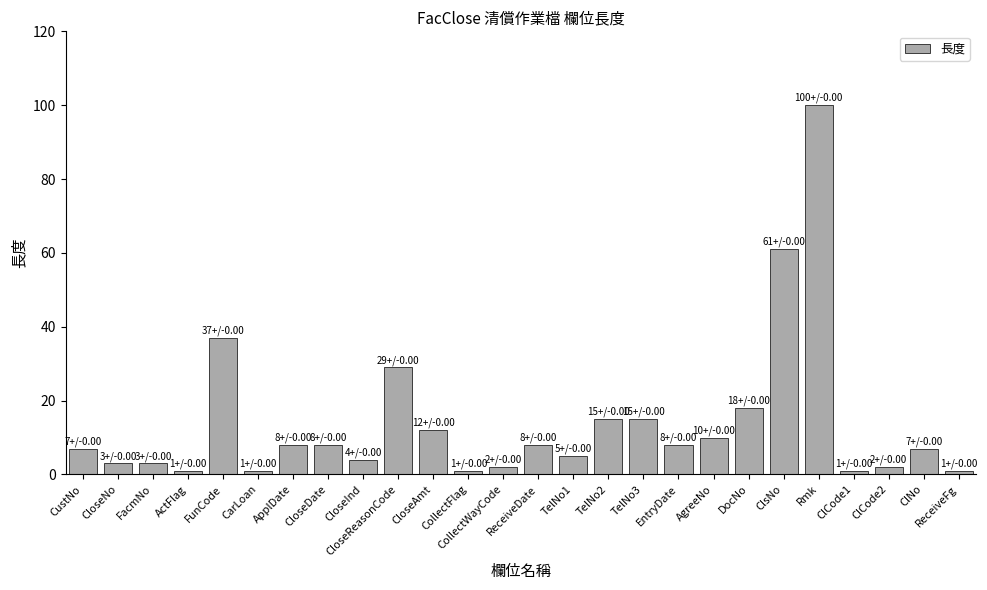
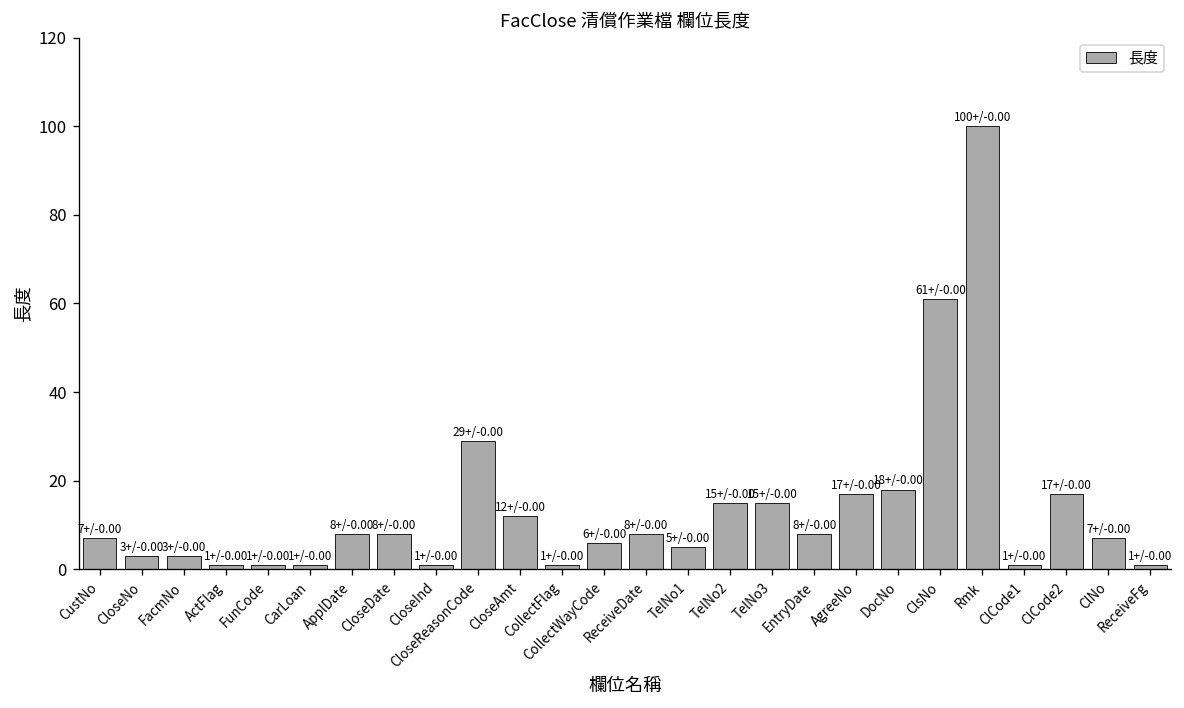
FunCode: 37+/ -> 1+/
CloseInd: 4+/ -> 1+/
CollectWayCode: 2+/ -> 6+/
AgreeNo: 10+/ -> 17+/
ClCode2: 2+/ -> 17+/
